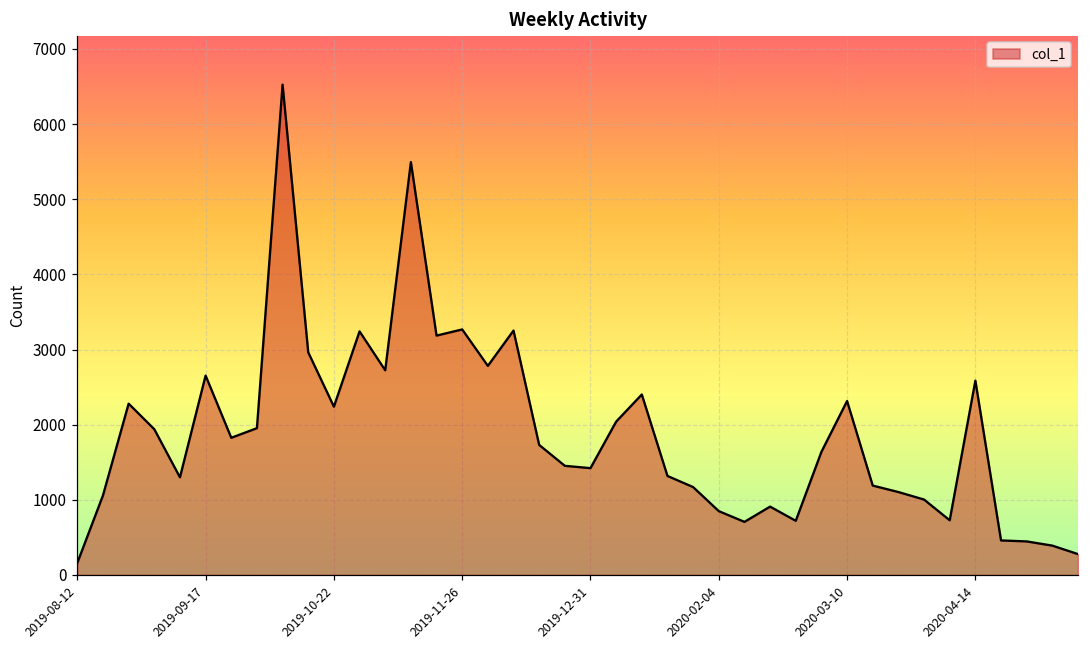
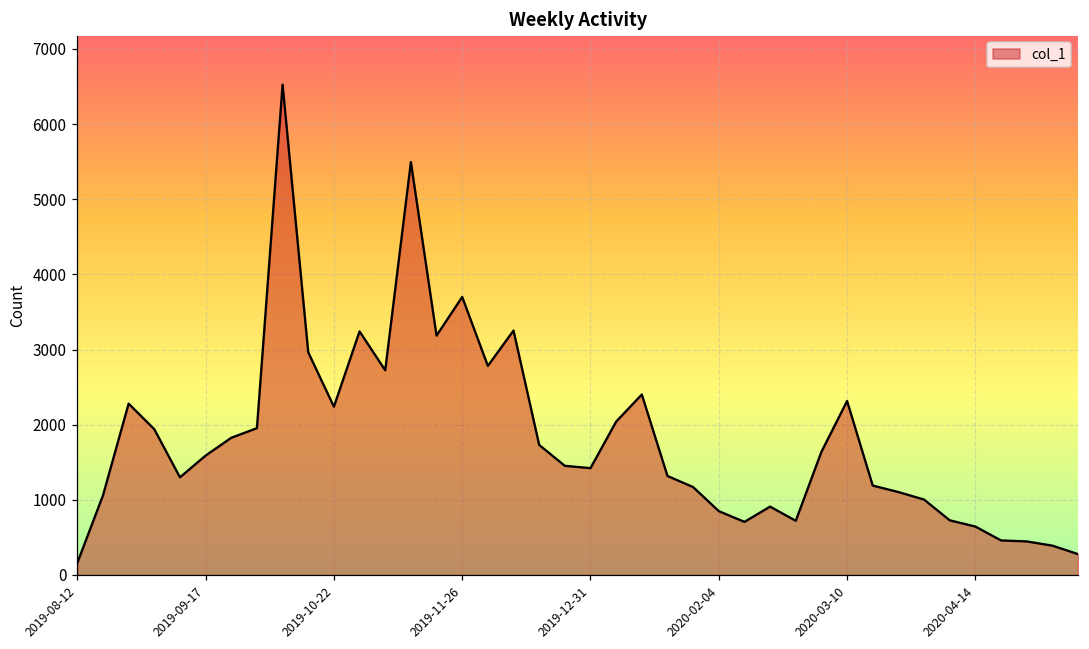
2019-09-17: 2700 -> 1600
2019-11-26: 3300 -> 3700
2020-04-14: 2600 -> 600
